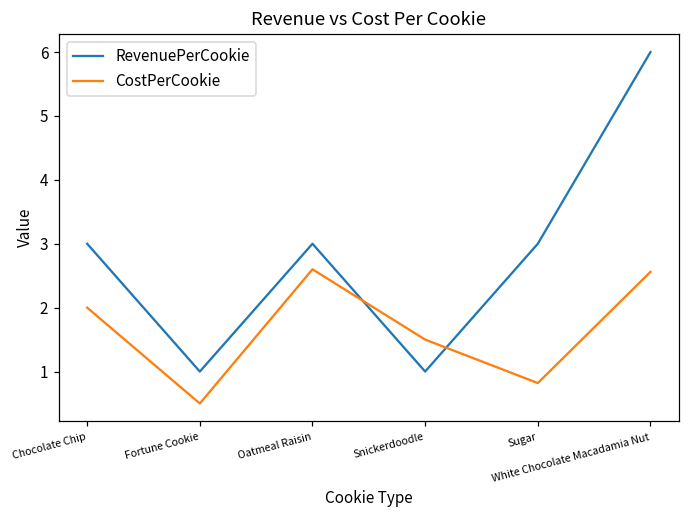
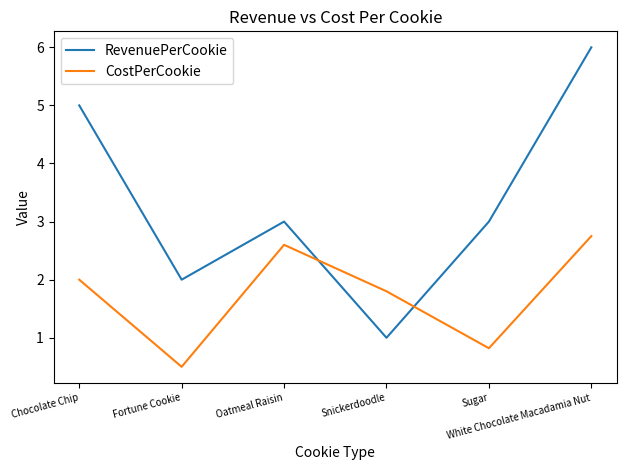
RevenuePerCookie, Chocolate Chip: 3 -> 5
RevenuePerCookie, Fortune Cookie: 1 -> 2
CostPerCookie, Snickerdoodle: 1.5 -> 1.8
CostPerCookie, White Chocolate Macadamia Nut: 2.6 -> 2.8
